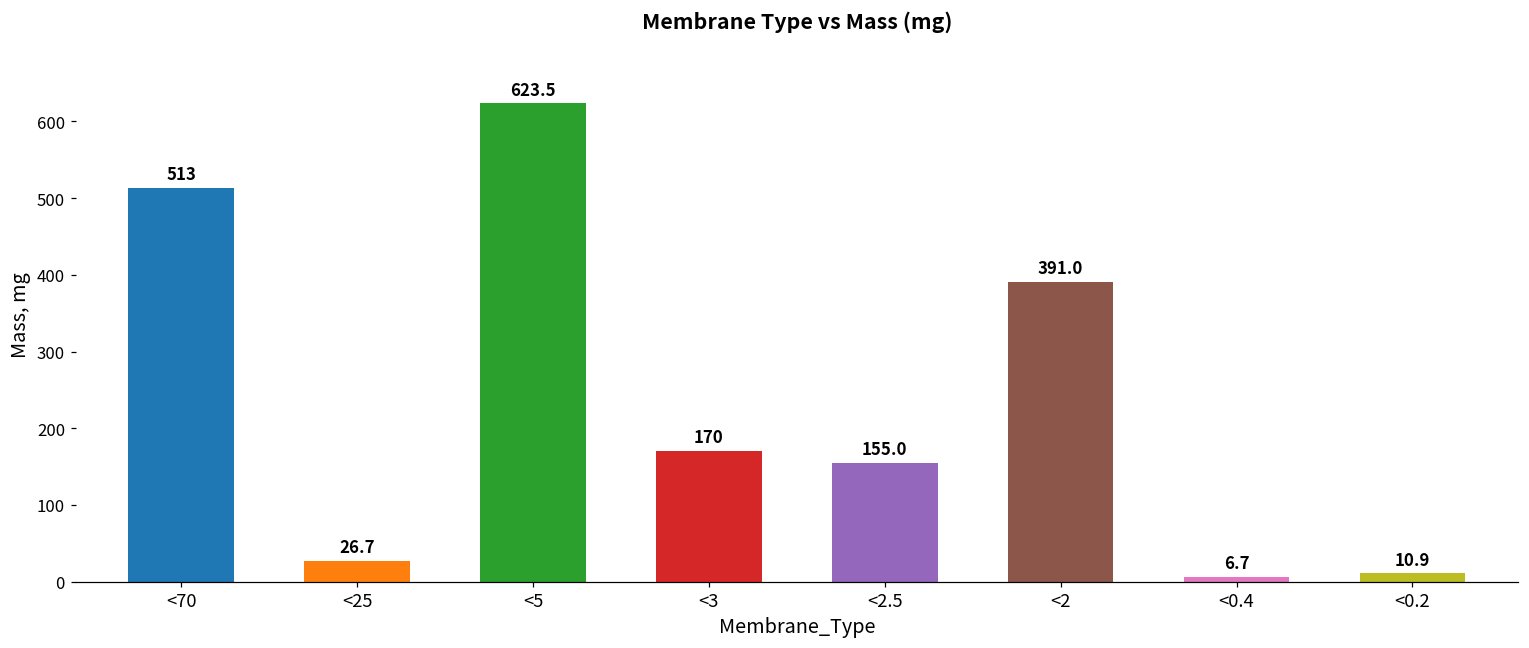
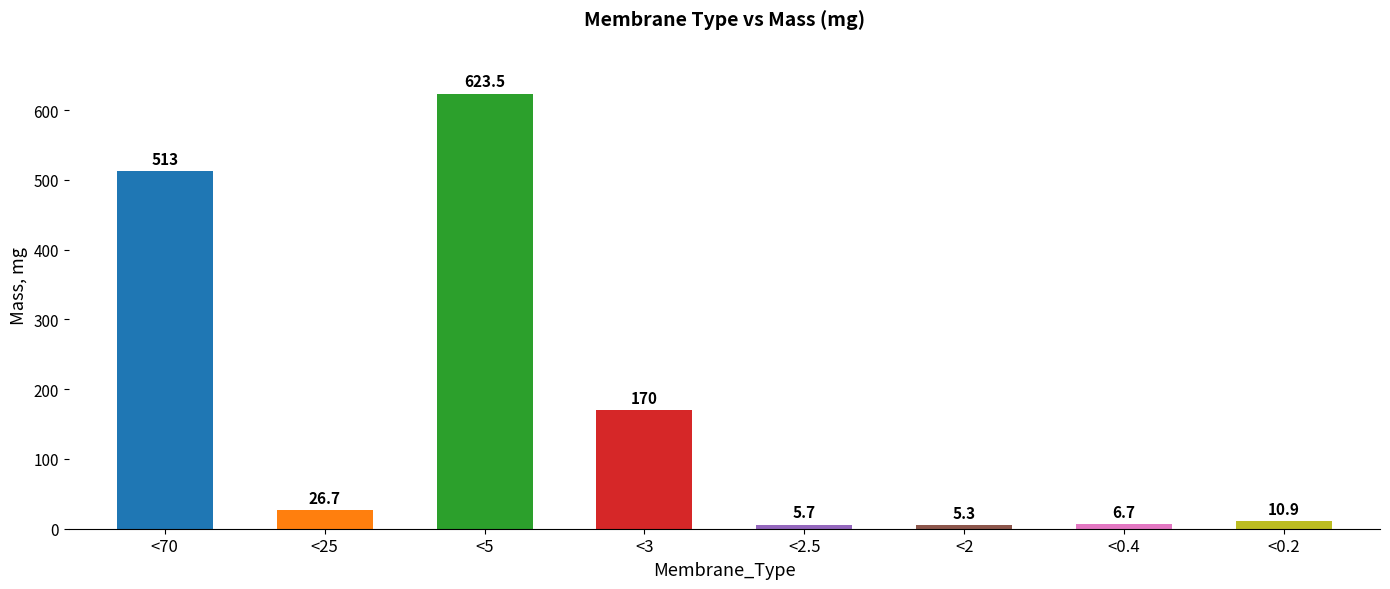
<2.5: 155.0 -> 5.7
<2: 391.0 -> 5.3
